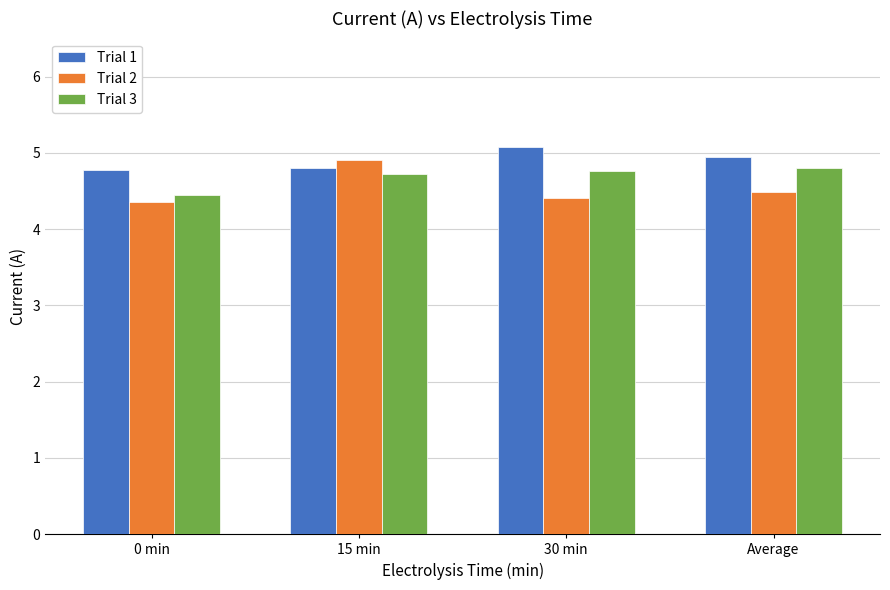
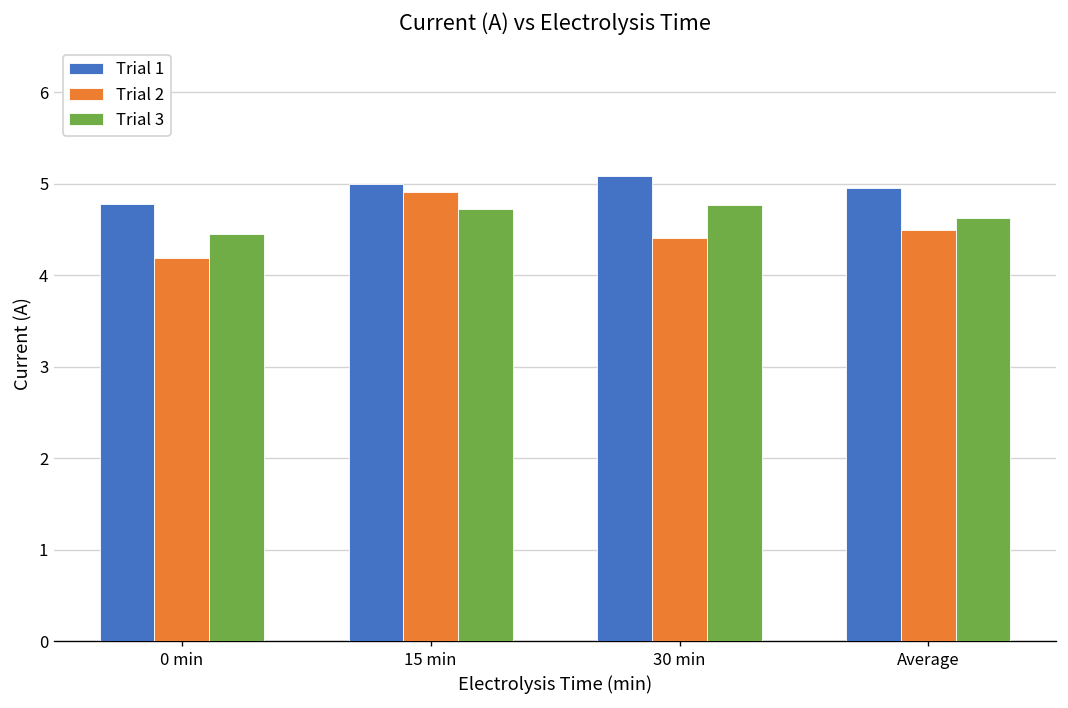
Trial 2, 0 min: 4.4 -> 4.2
Trial 1, 15 min: 4.8 -> 5.0
Trial 3, Average: 4.8 -> 4.6
